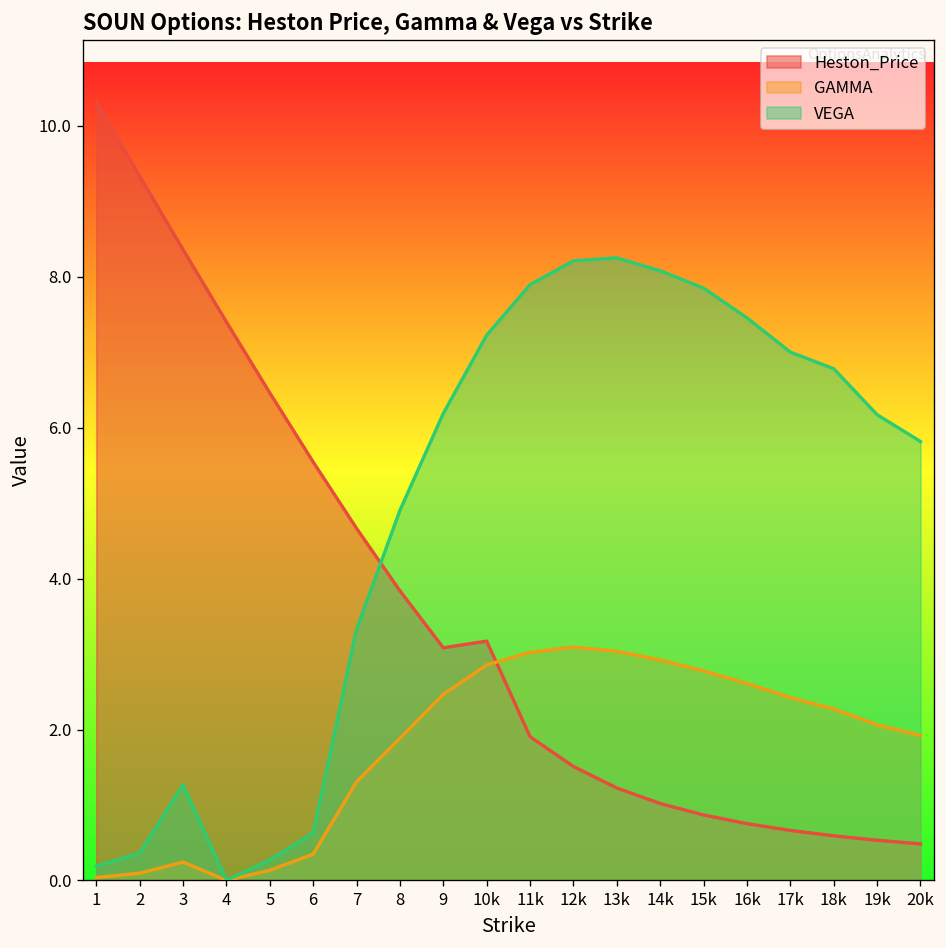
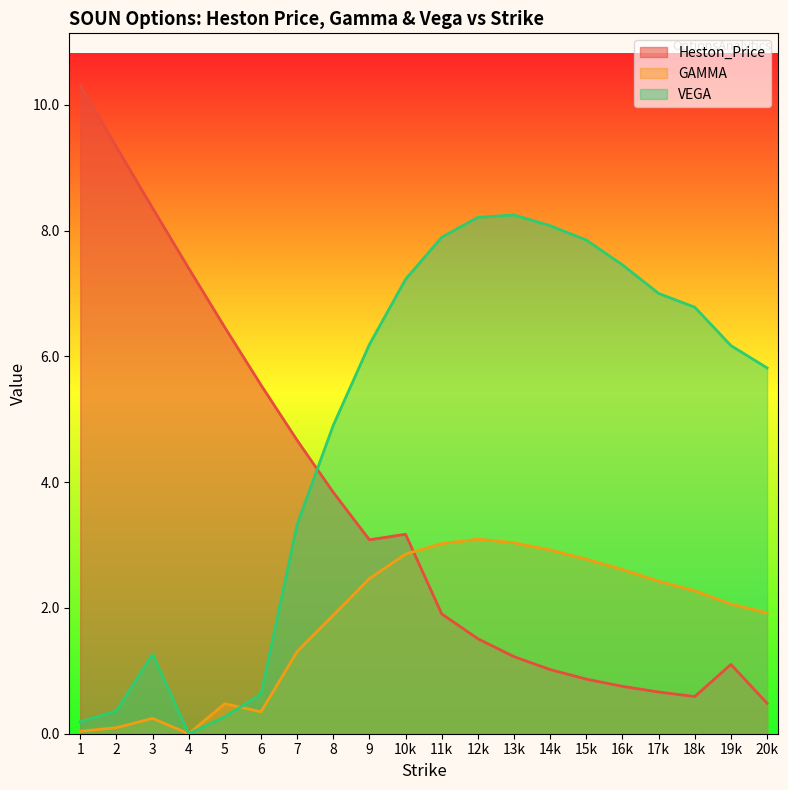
GAMMA, 5: 0.1 -> 0.5
Heston_Price, 19k: 0.5 -> 1.1
